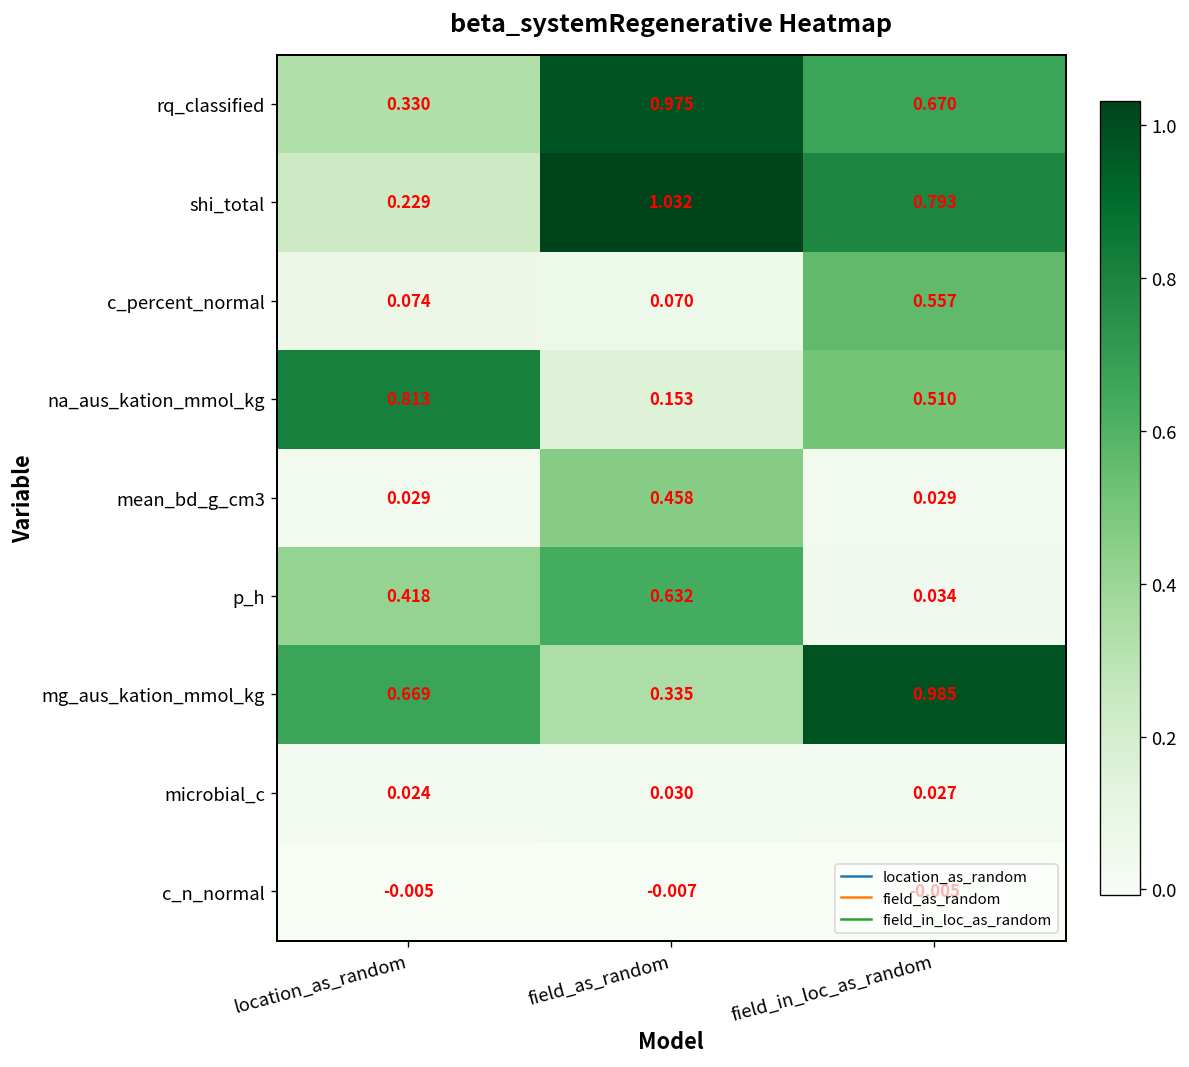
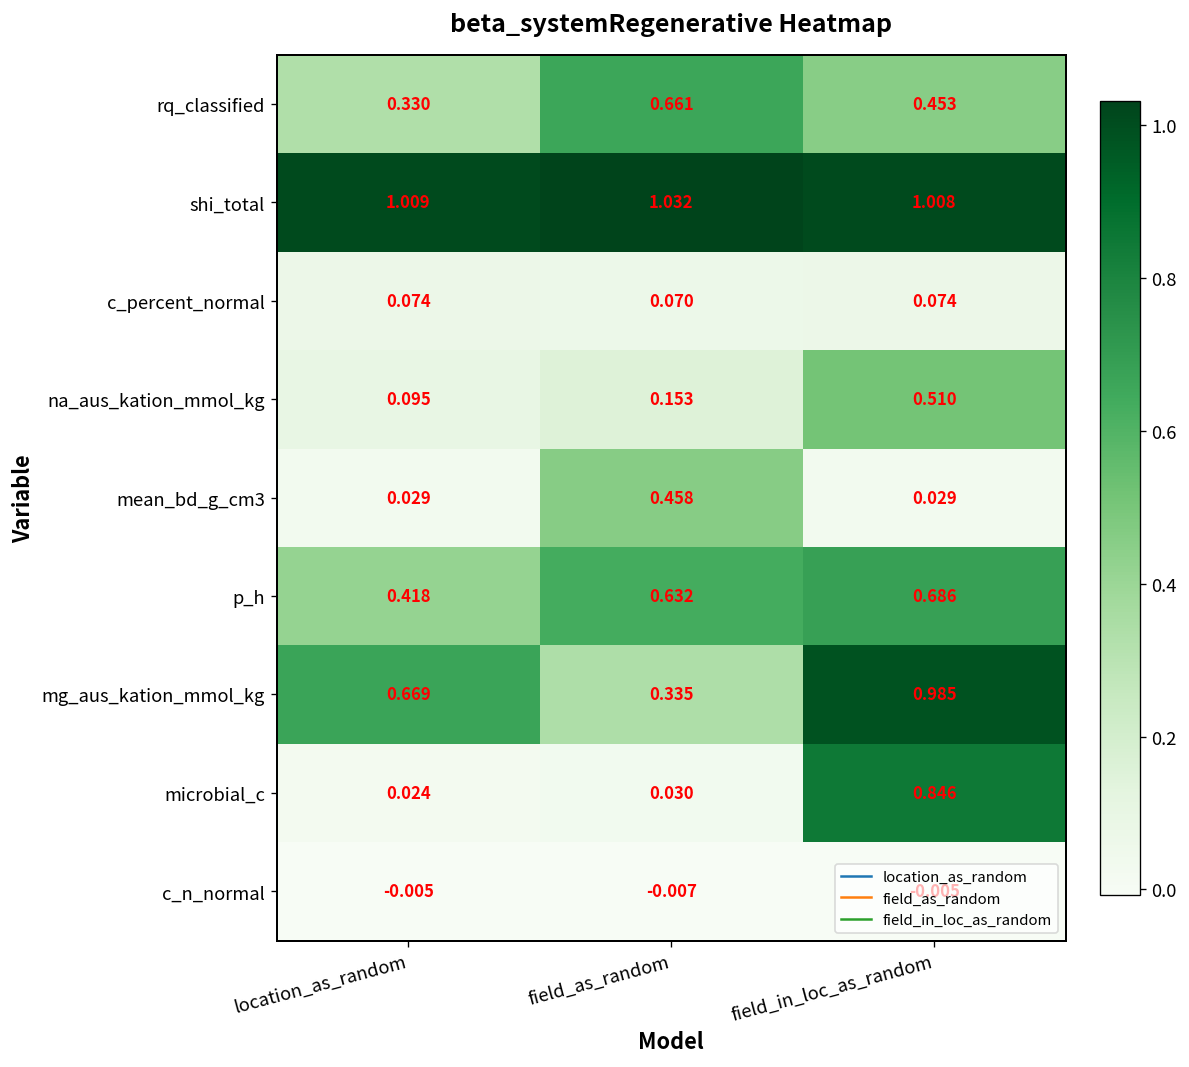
rq_classified, field_as_random: 0.975 -> 0.661
rq_classified, field_in_loc_as_random: 0.670 -> 0.453
shi_total, location_as_random: 0.229 -> 1.009
shi_total, field_in_loc_as_random: 0.793 -> 1.008
c_percent_normal, field_in_loc_as_random: 0.557 -> 0.074
na_aus_kation_mmol_kg, location_as_random: 0.813 -> 0.095
p_h, field_in_loc_as_random: 0.034 -> 0.686
microbial_c, field_in_loc_as_random: 0.027 -> 0.846
